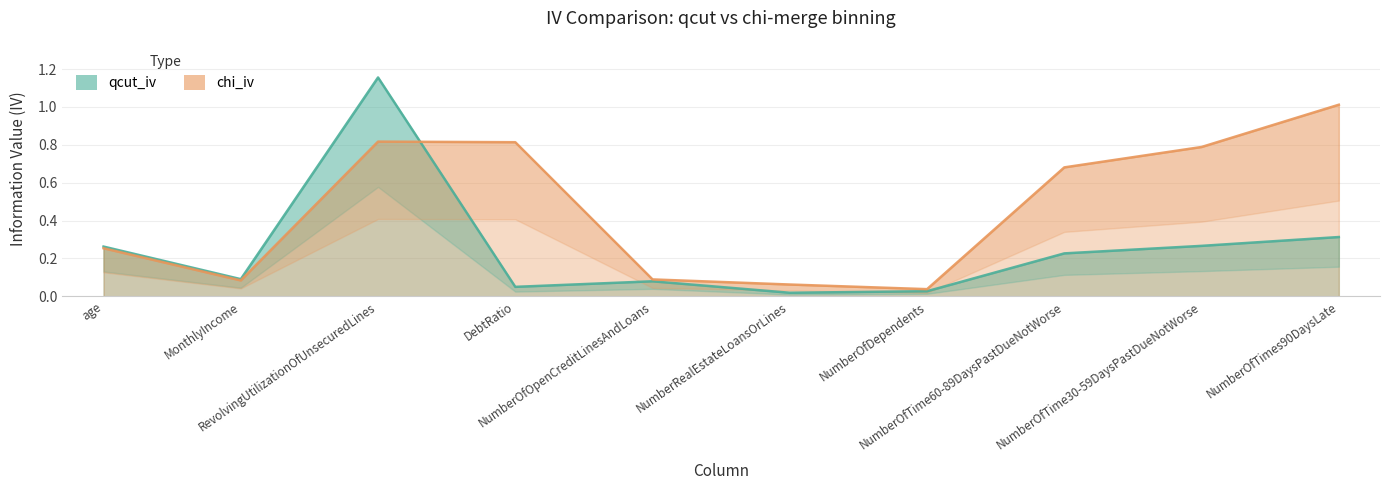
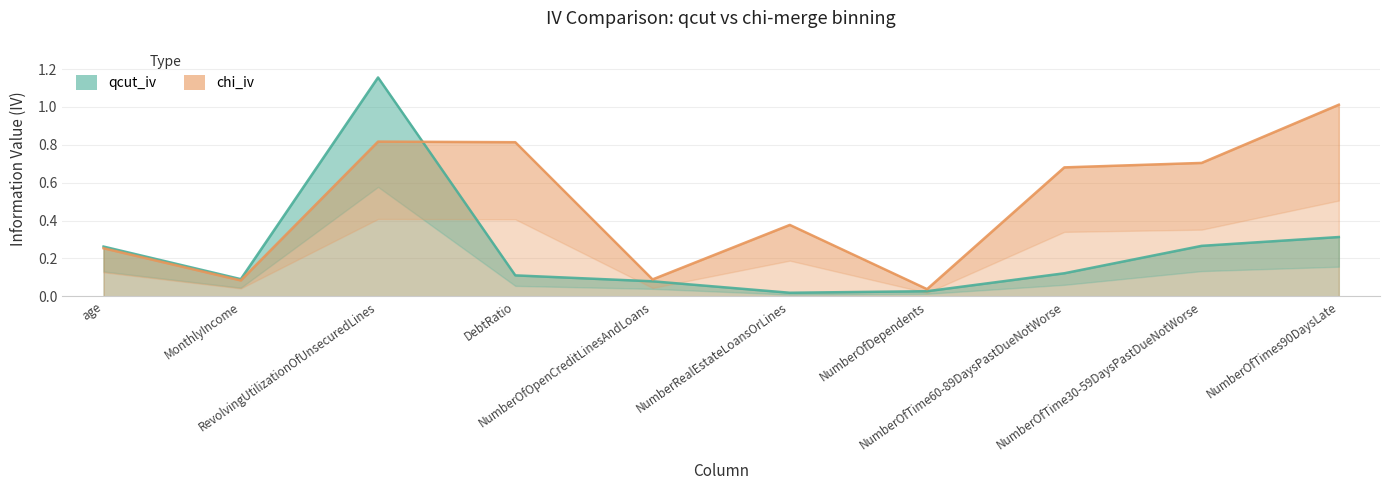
qcut_iv, DebtRatio: 0.05 -> 0.11
chi_iv, NumberRealEstateLoansOrLines: 0.06 -> 0.38
qcut_iv, NumberOfTime60-89DaysPastDueNotWorse: 0.23 -> 0.12
chi_iv, NumberOfTime30-59DaysPastDueNotWorse: 0.79 -> 0.70
